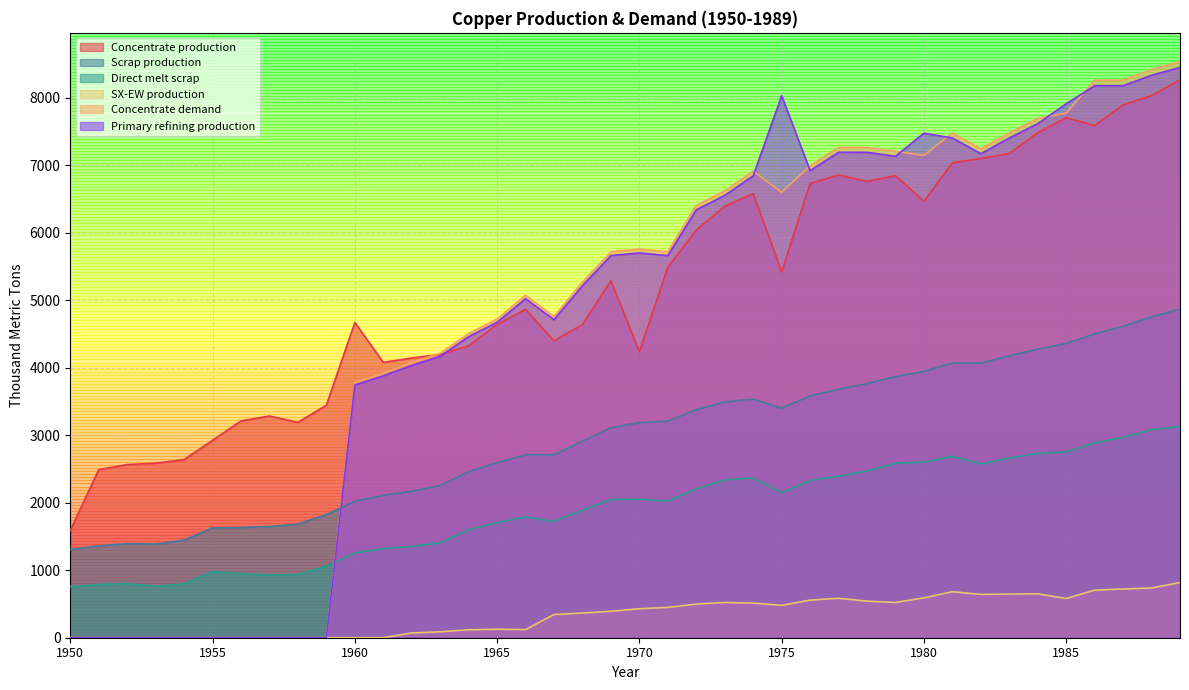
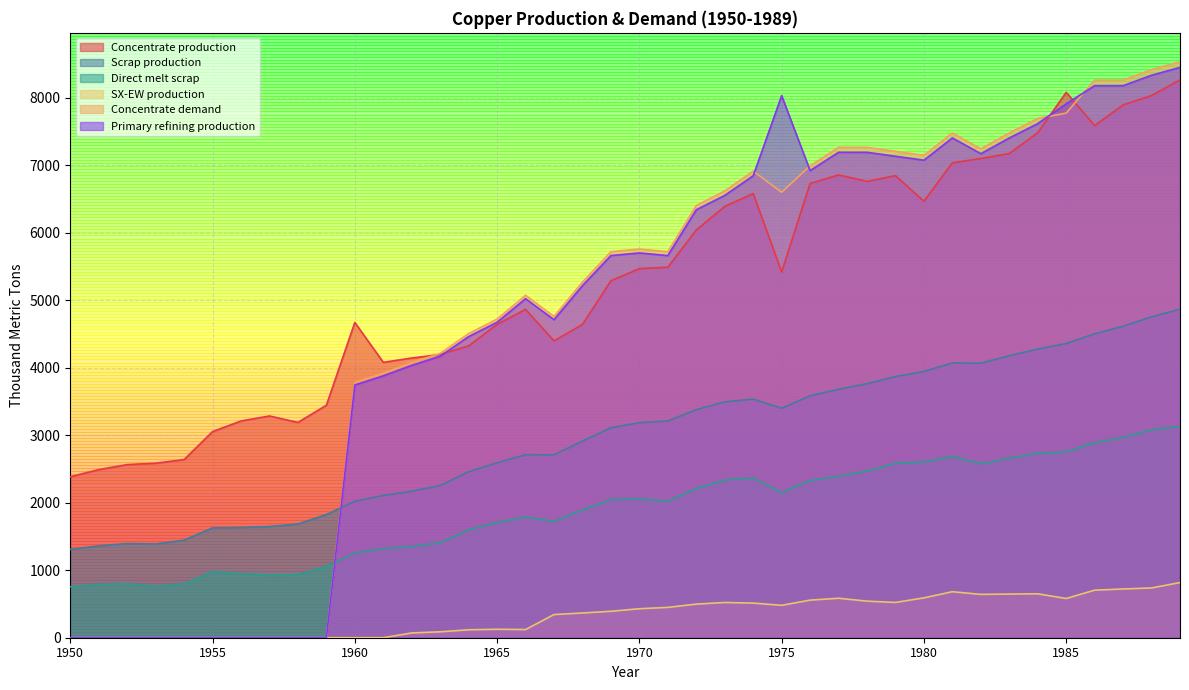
Concentrate production, 1950: 1600 -> 2400
Concentrate production, 1955: 2900 -> 3100
Concentrate production, 1970: 4200 -> 5500
Primary refining production, 1980: 7500 -> 7100
Concentrate production, 1985: 7700 -> 8100
